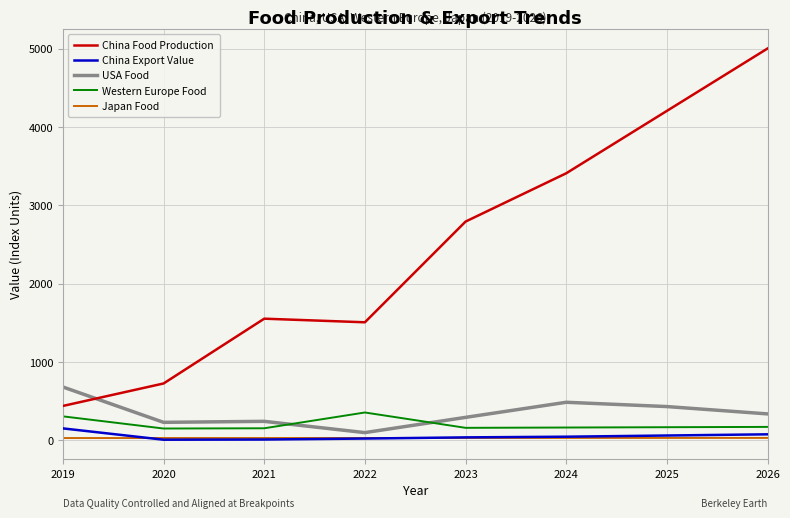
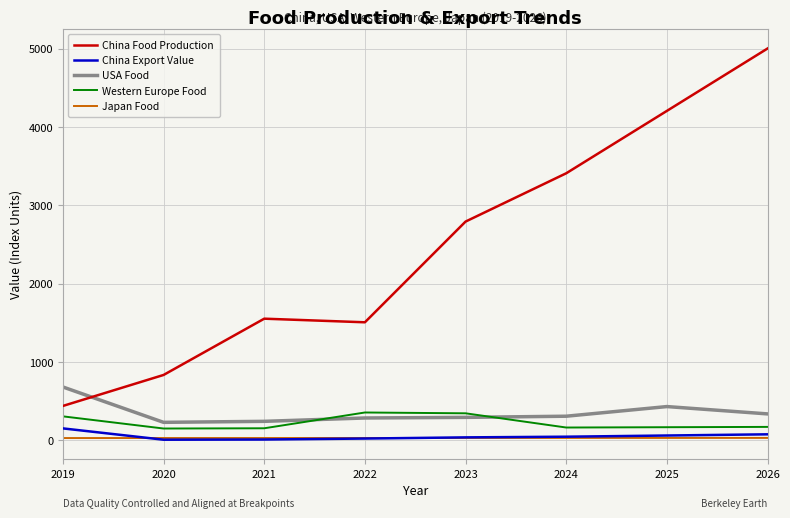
China Food Production, 2020: 700 -> 800
USA Food, 2022: 100 -> 300
Western Europe Food, 2023: 200 -> 300
USA Food, 2024: 500 -> 300
